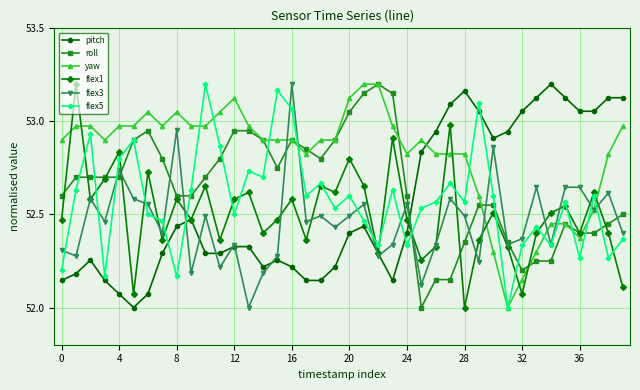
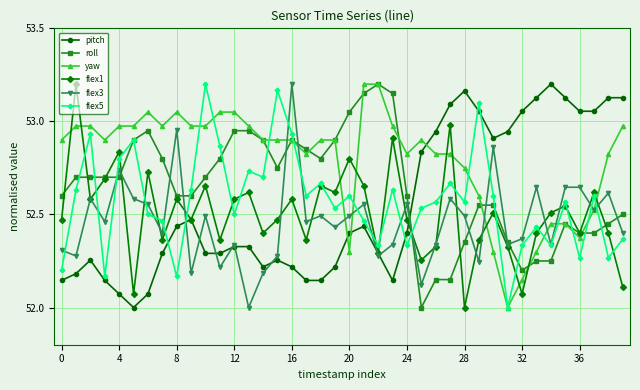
yaw, 12: 53.13 -> 53.05
flex5, 16: 53.07 -> 52.93
yaw, 20: 53.13 -> 52.30
yaw, 28: 52.83 -> 52.75
